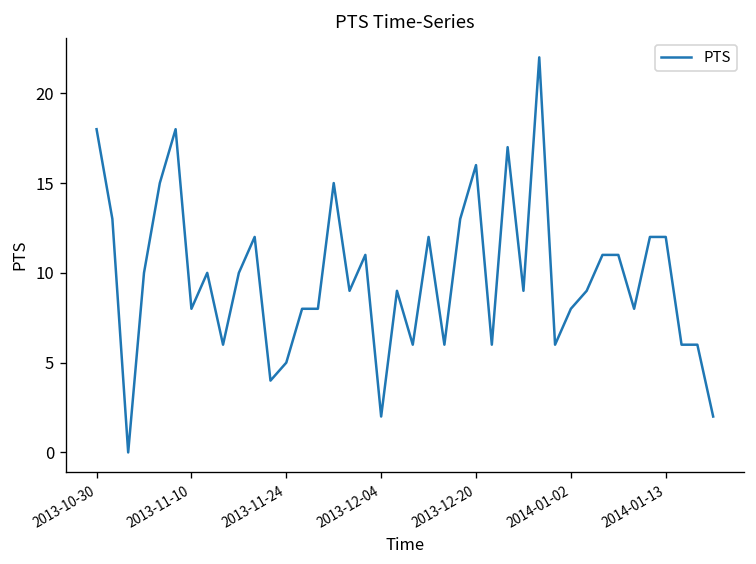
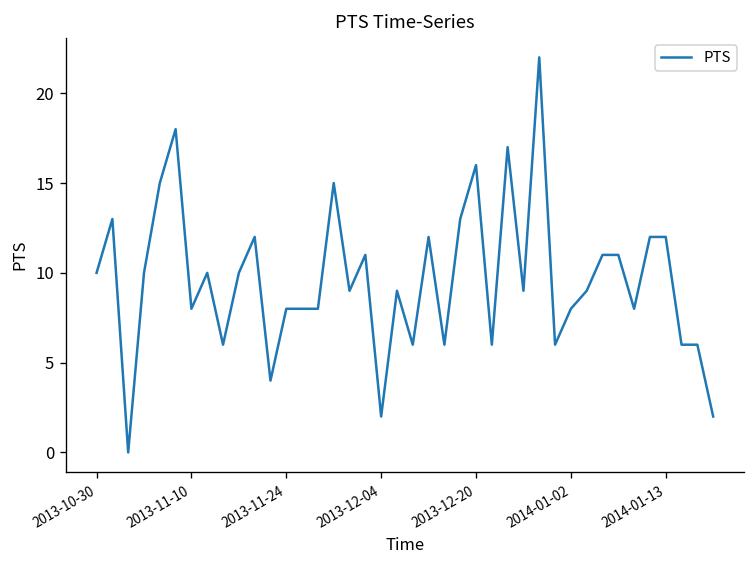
2013-10-30: 18 -> 10
2013-11-24: 5 -> 8
